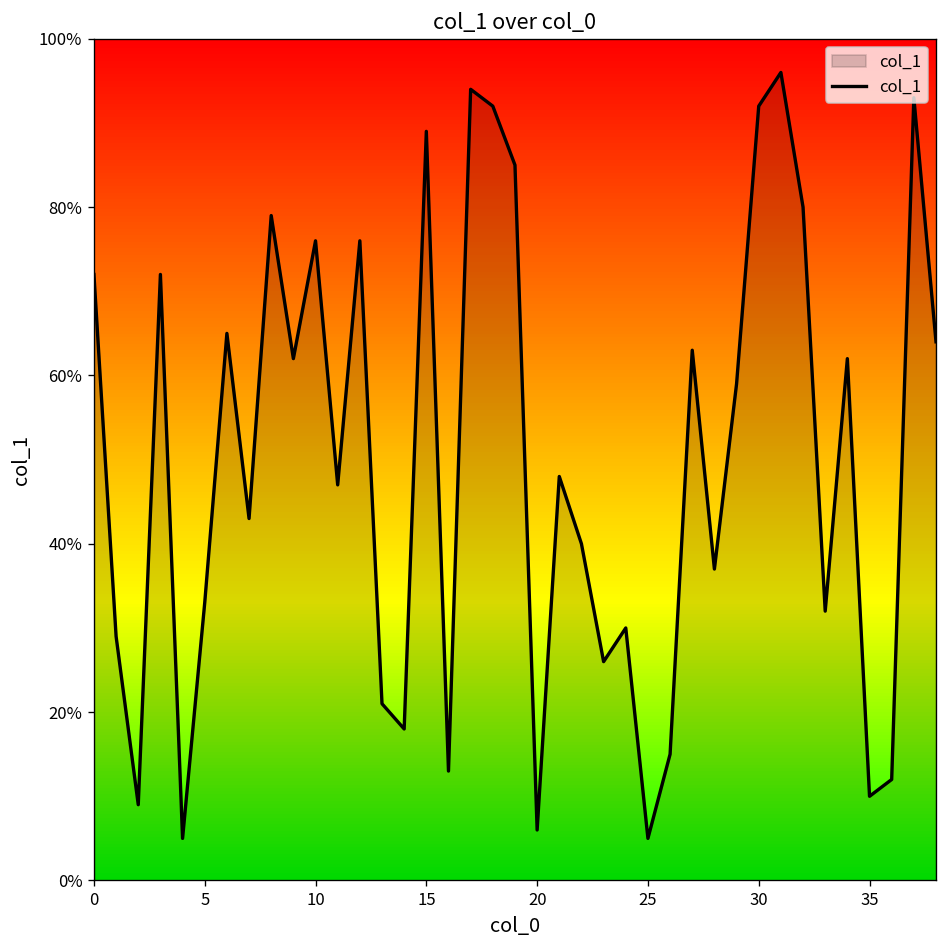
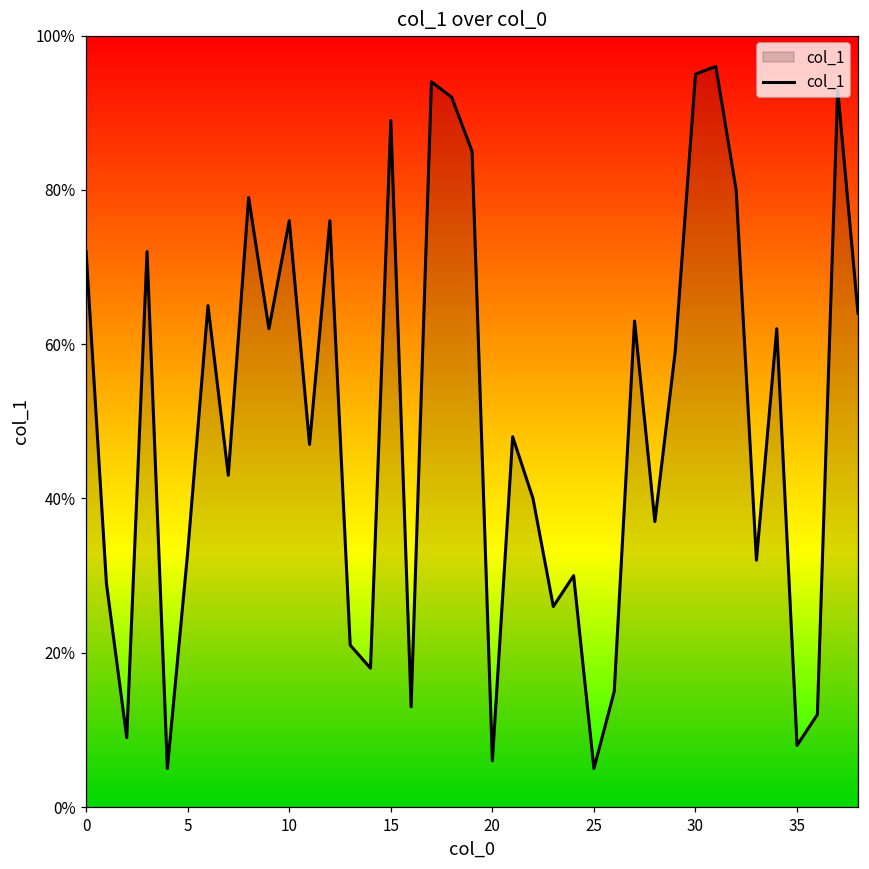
30: 92% -> 95%
35: 10% -> 8%
